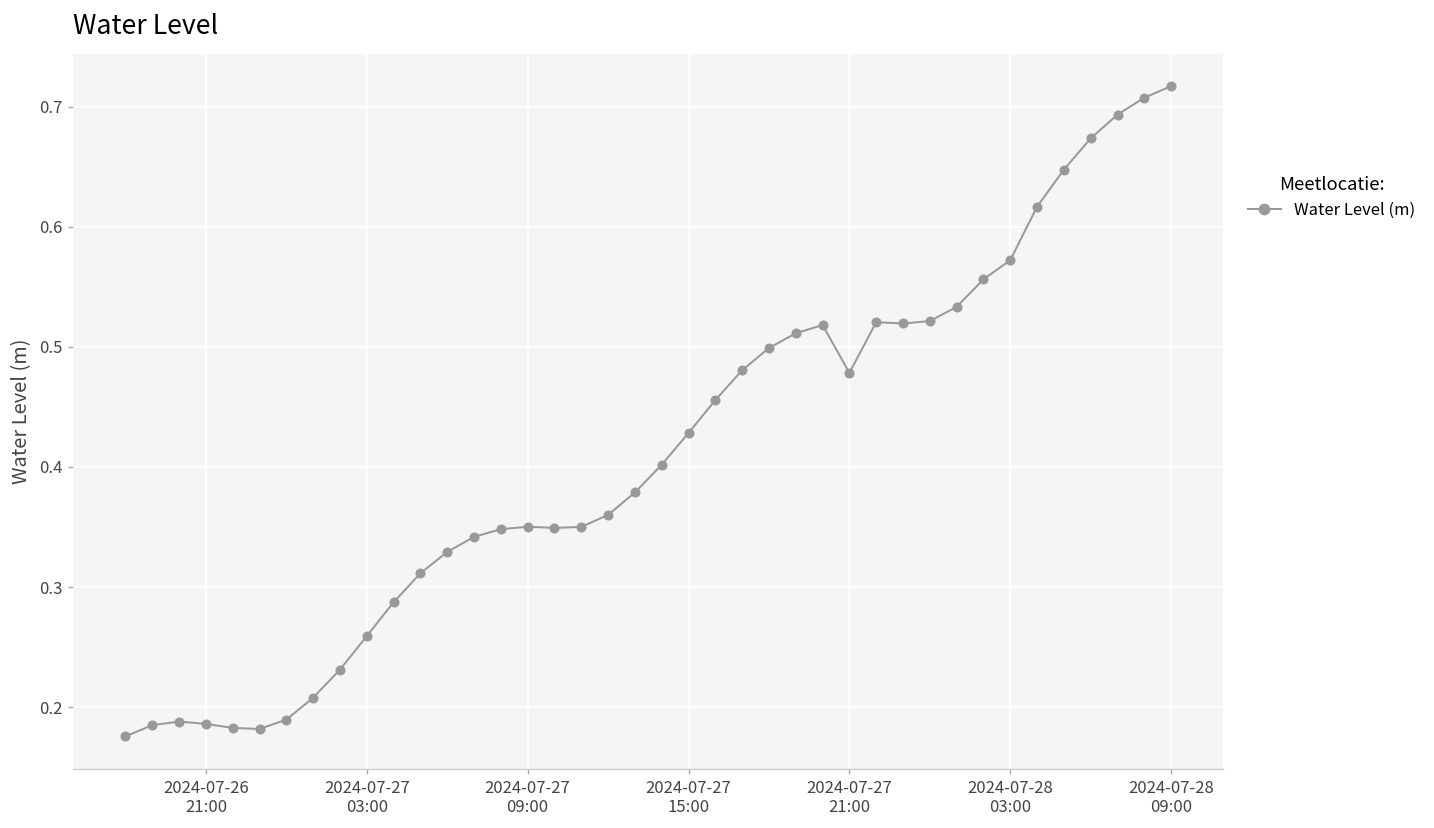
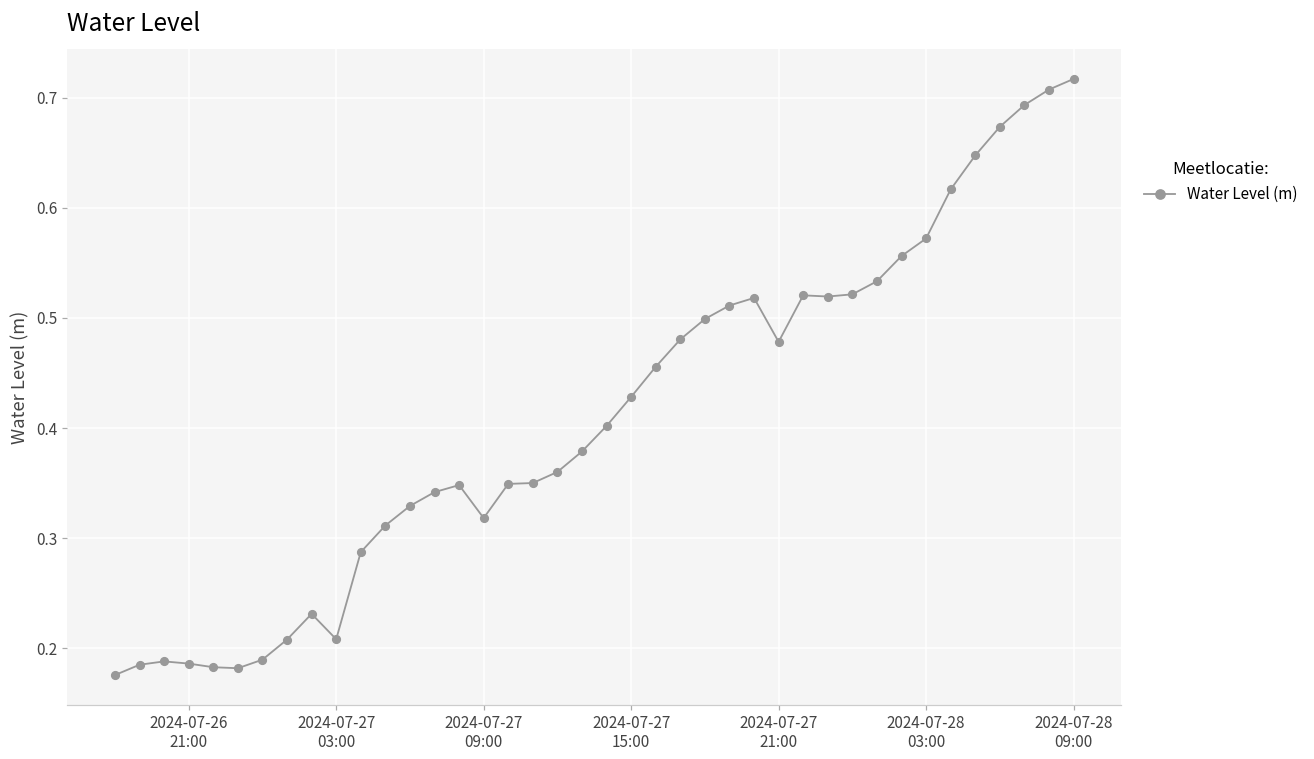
2024-07-27 03:00: 0.259 -> 0.208
2024-07-27 09:00: 0.350 -> 0.318
